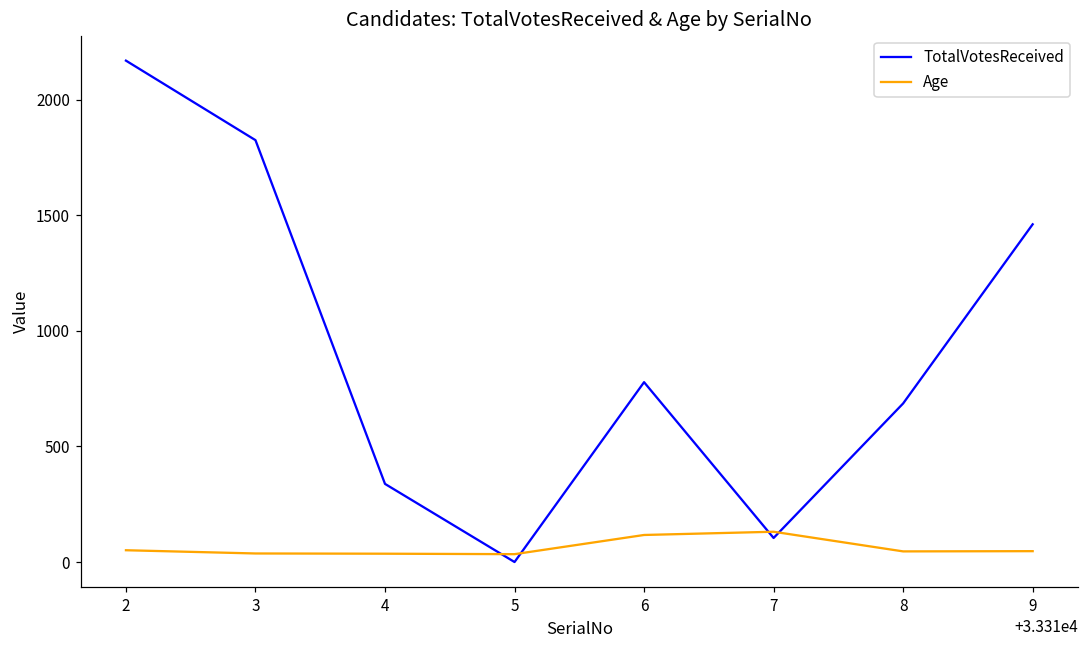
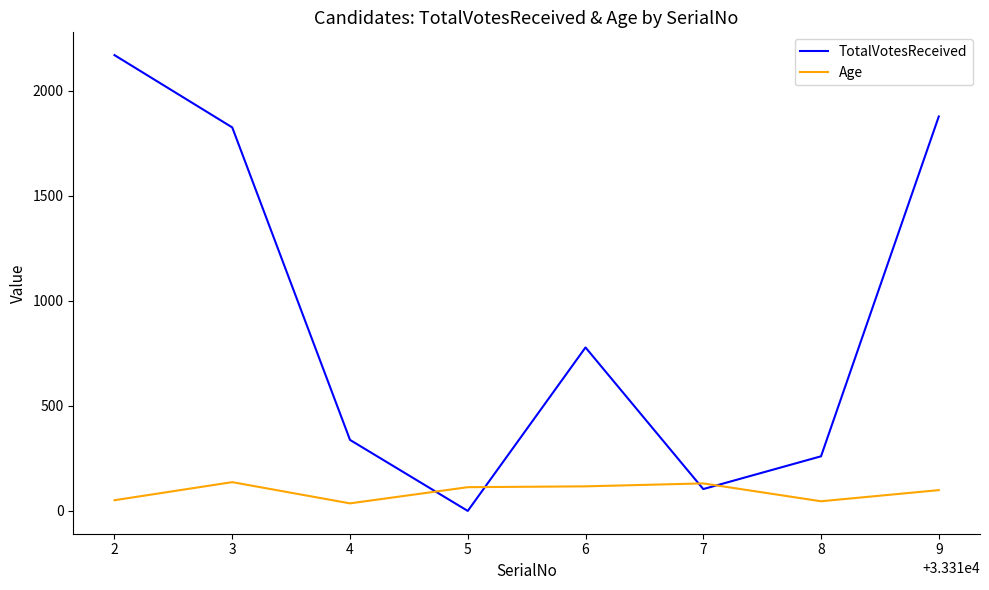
Age, 3: 40 -> 140
Age, 5: 30 -> 110
TotalVotesReceived, 8: 690 -> 260
TotalVotesReceived, 9: 1460 -> 1880
Age, 9: 50 -> 100
